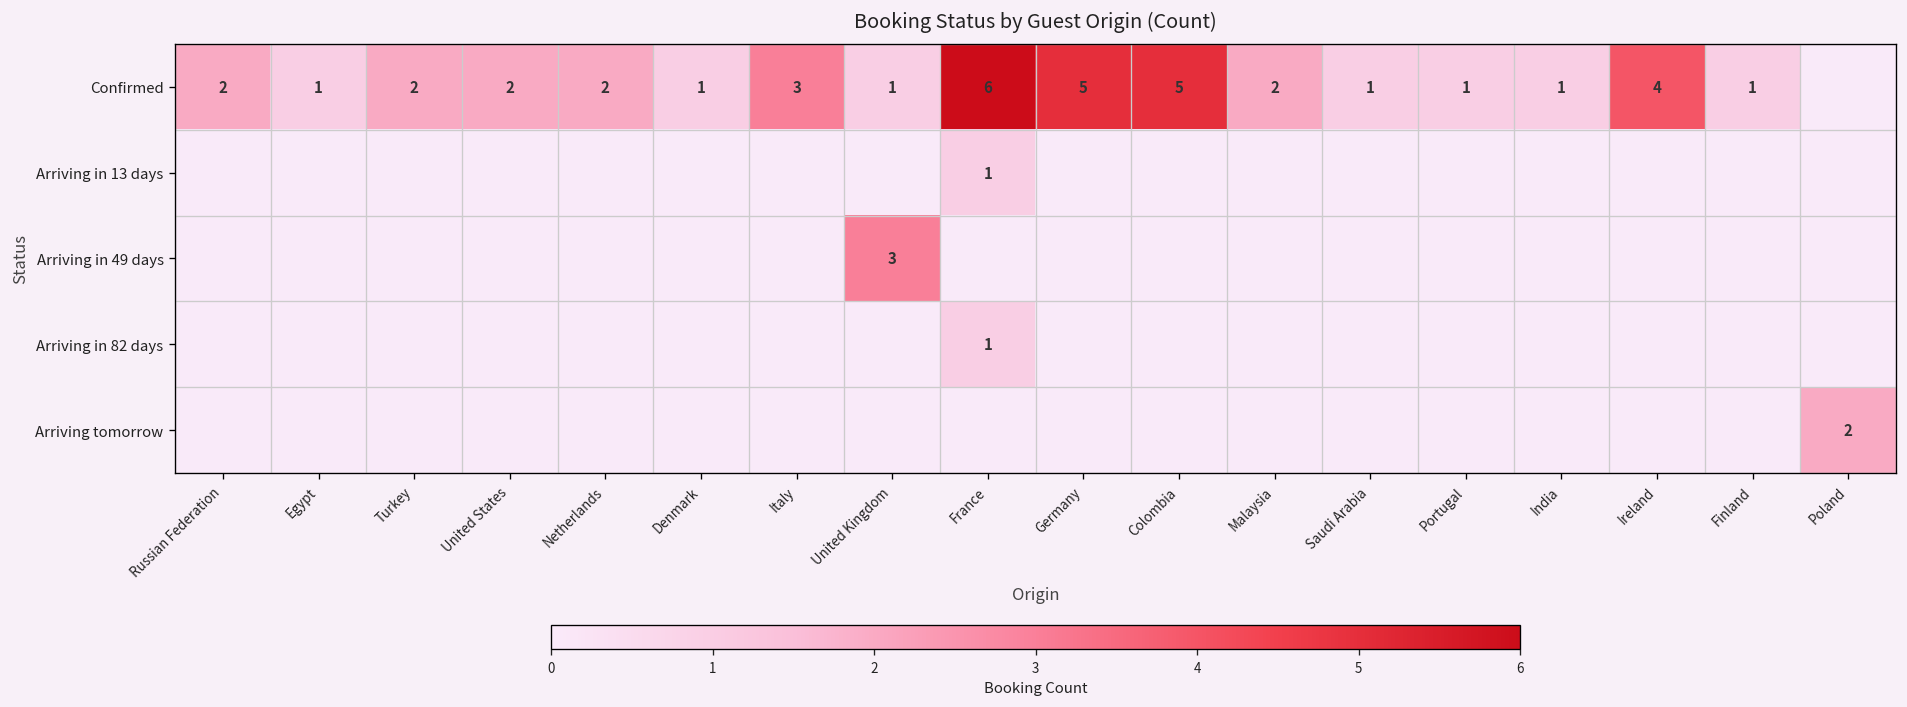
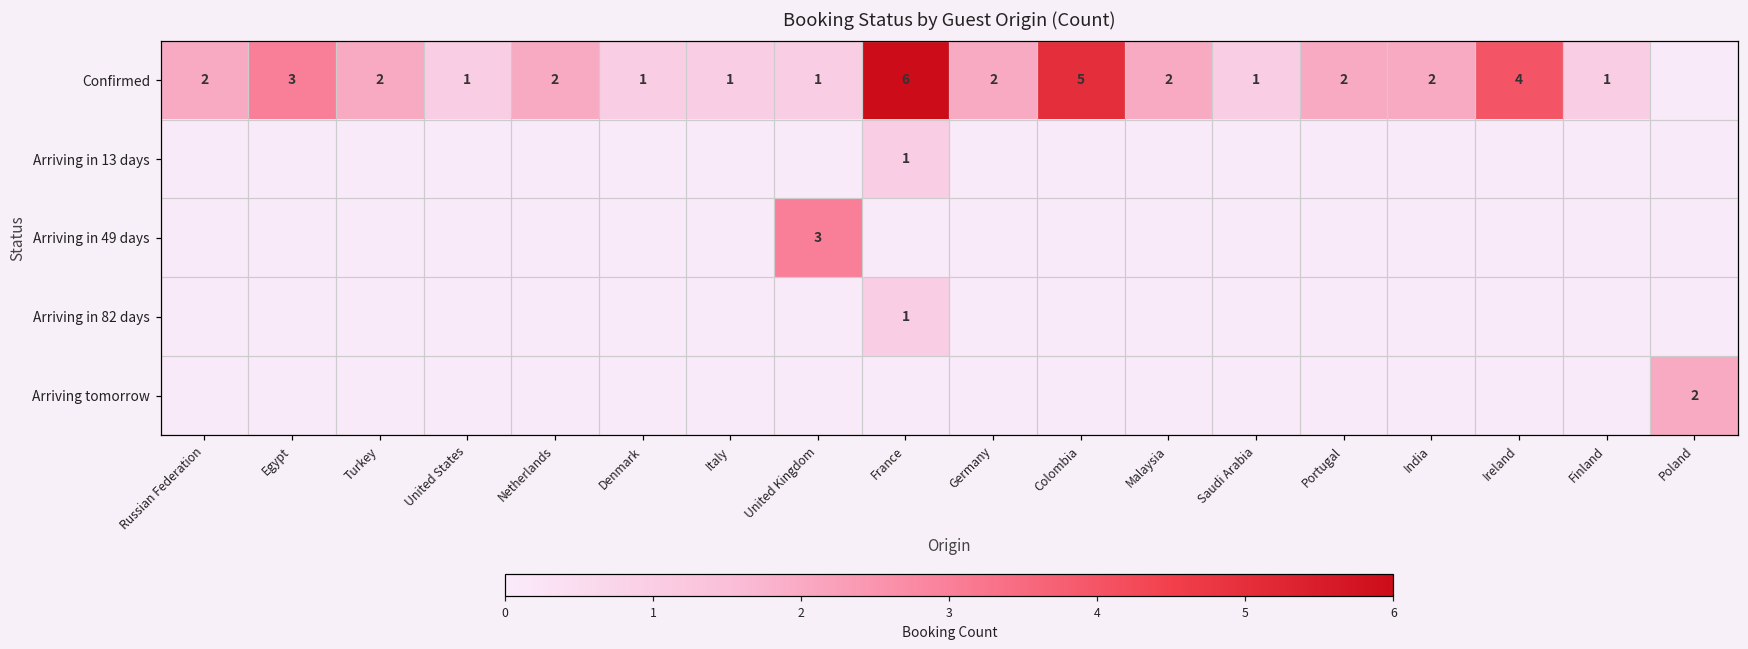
Confirmed, Egypt: 1 -> 3
Confirmed, United States: 2 -> 1
Confirmed, Italy: 3 -> 1
Confirmed, Germany: 5 -> 2
Confirmed, Portugal: 1 -> 2
Confirmed, India: 1 -> 2
